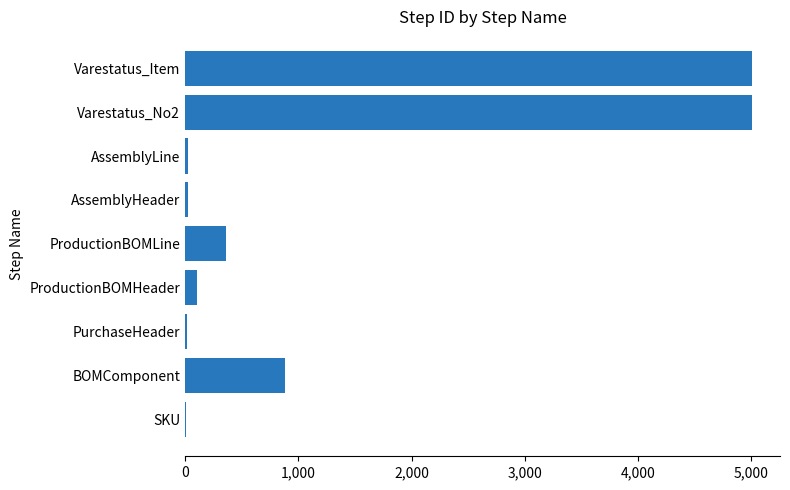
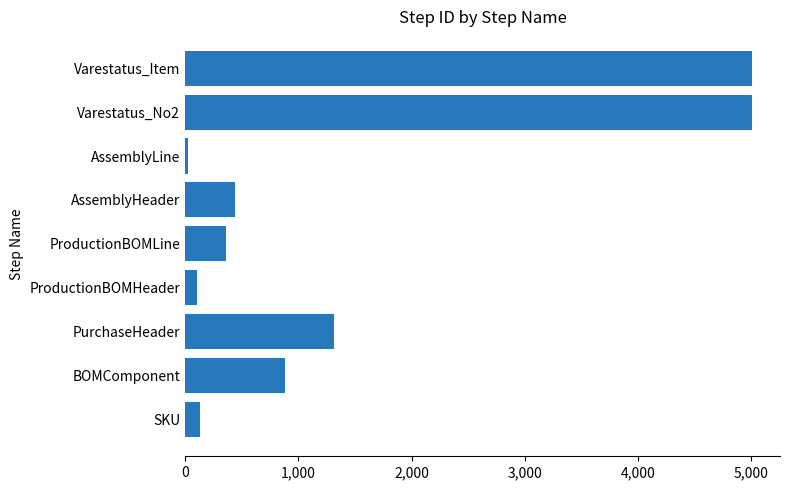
AssemblyHeader: 30 -> 440
PurchaseHeader: 10 -> 1,310
SKU: 10 -> 130
